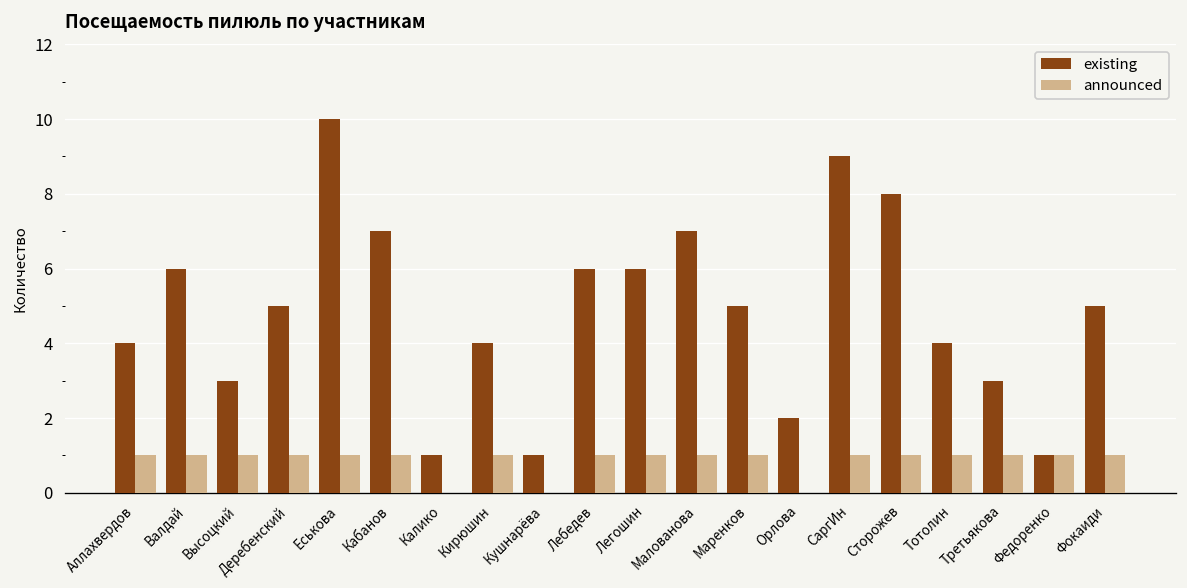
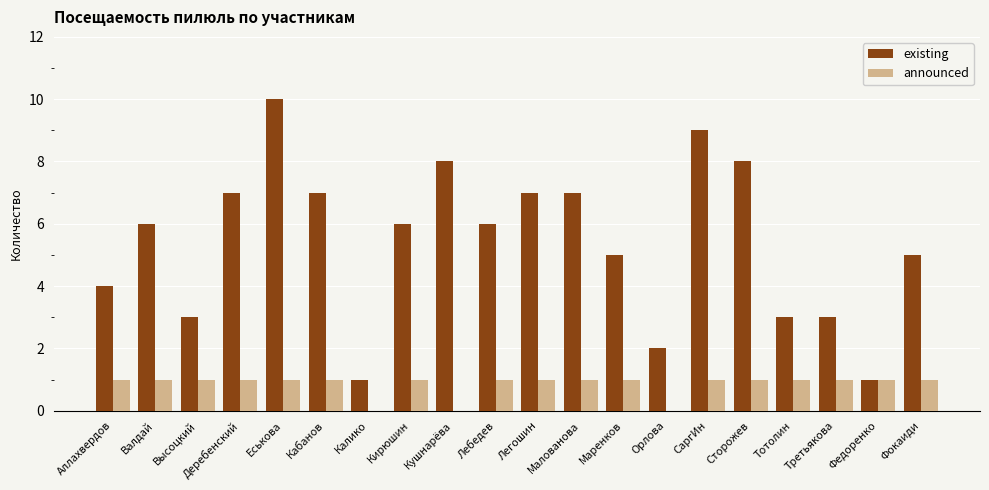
existing, Деребенский: 5 -> 7
existing, Кирюшин: 4 -> 6
existing, Кушнарёва: 1 -> 8
existing, Легошин: 6 -> 7
existing, Тотолин: 4 -> 3
